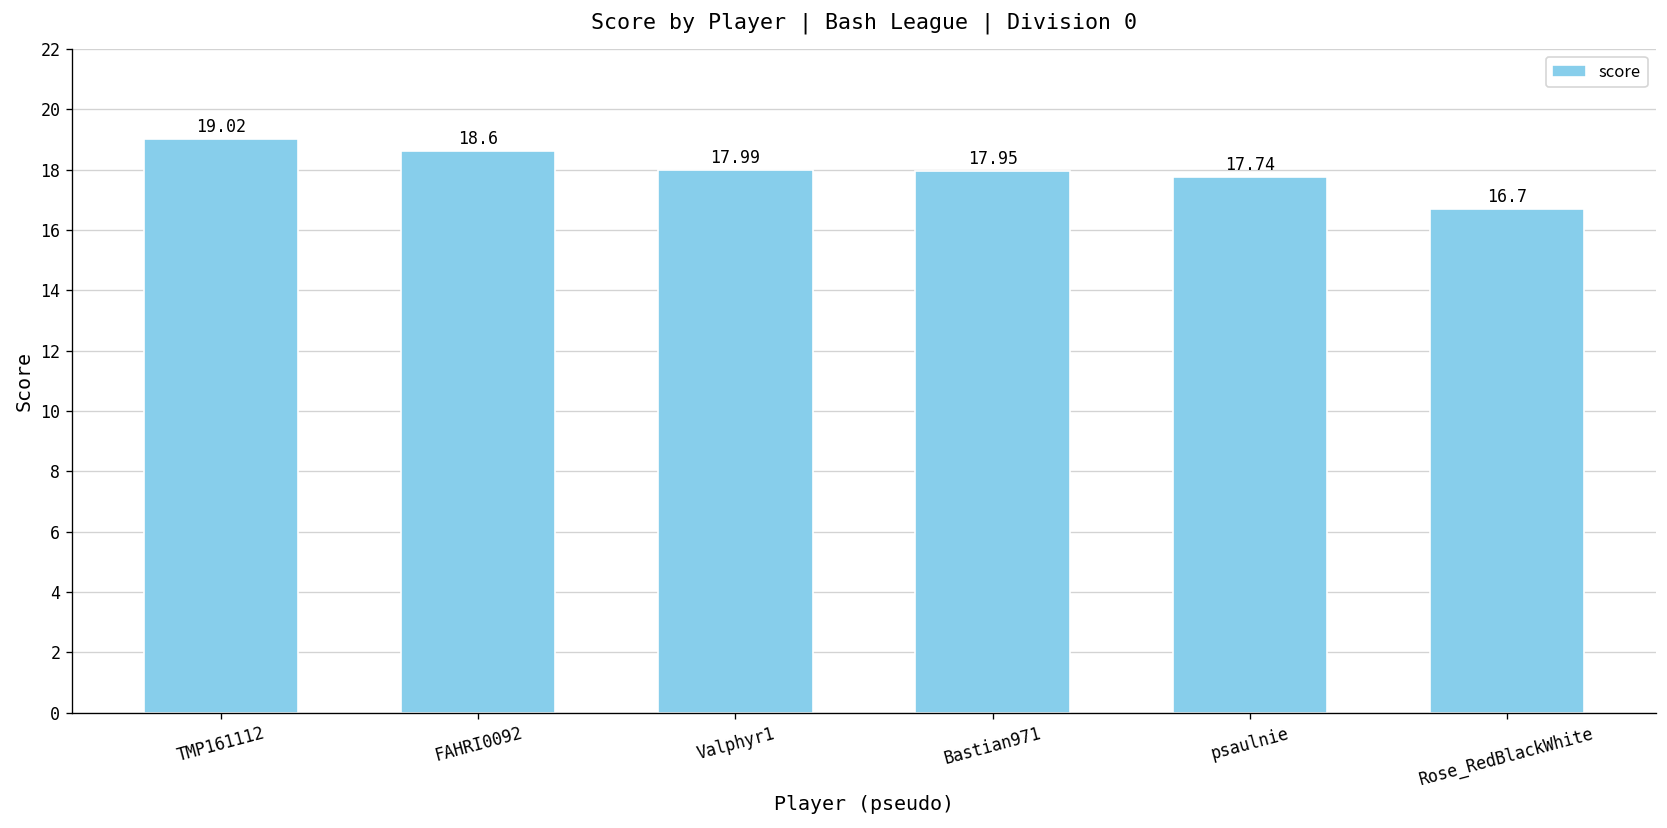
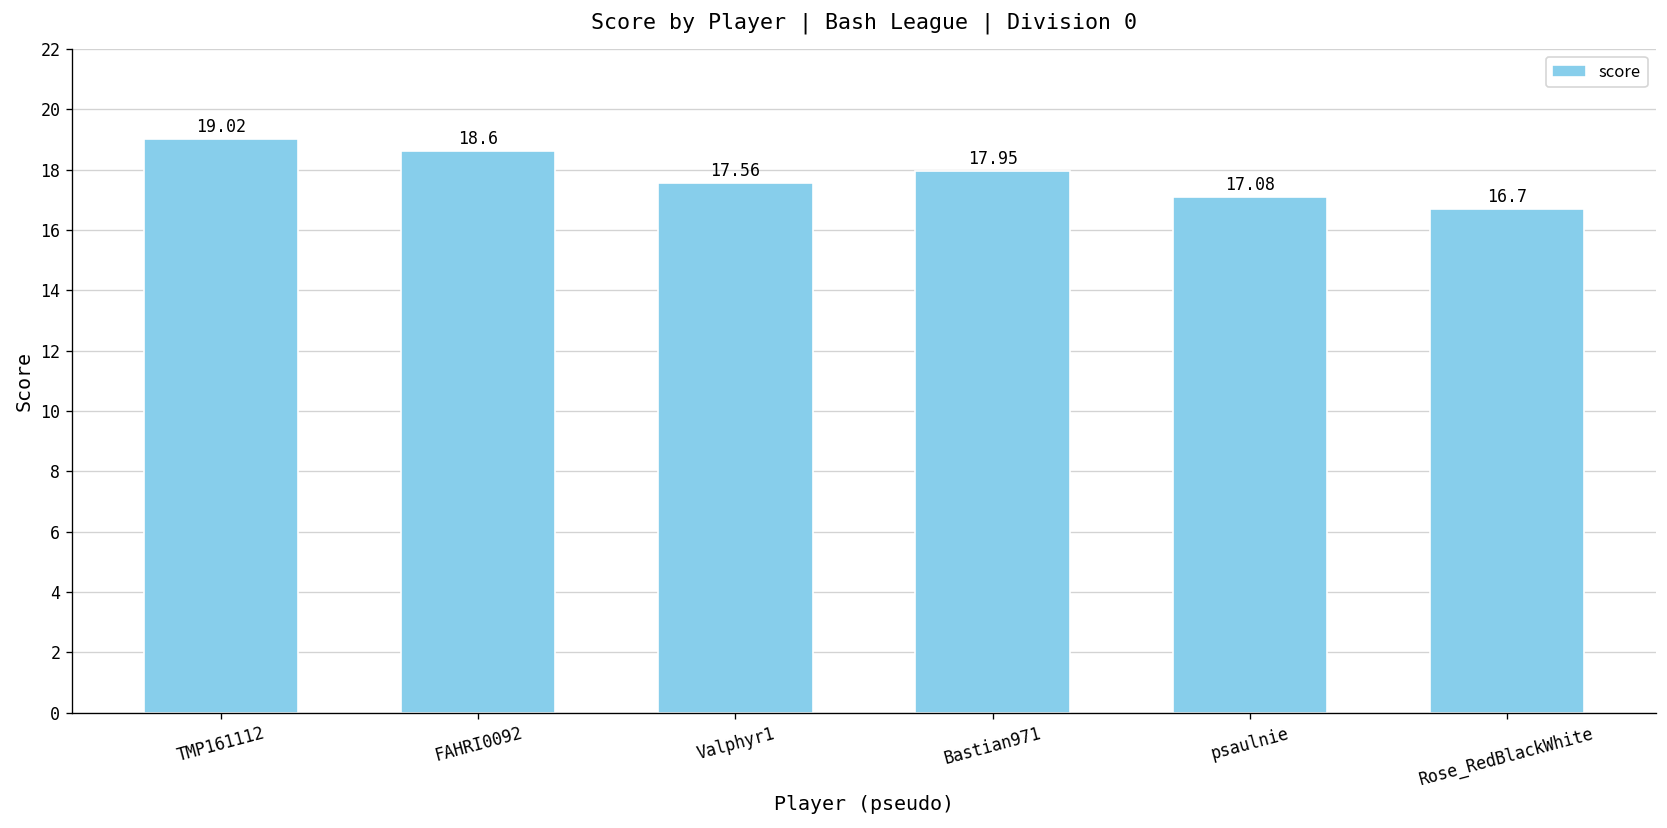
Valphyr1: 17.99 -> 17.56
psaulnie: 17.74 -> 17.08
